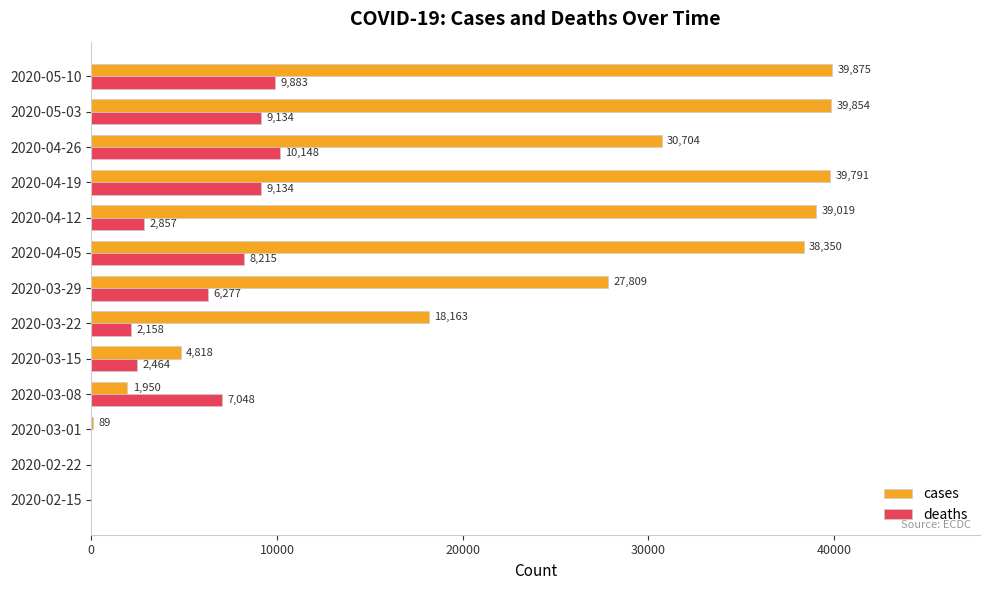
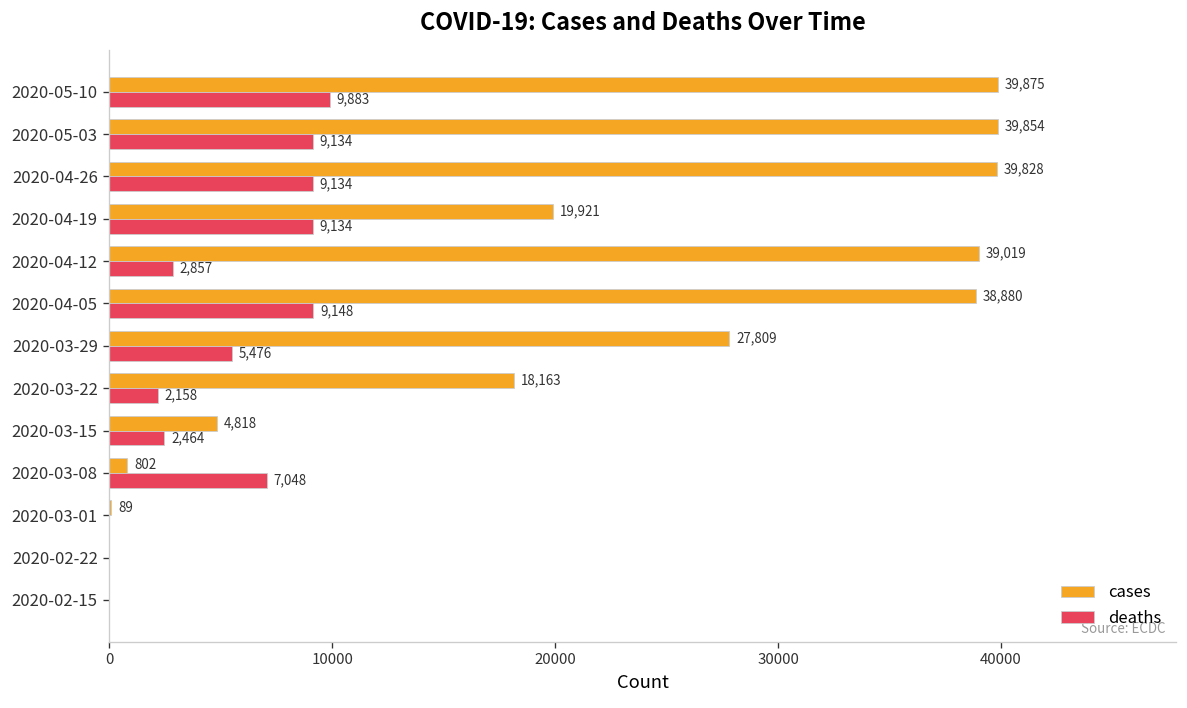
cases, 2020-04-26: 30,704 -> 39,828
deaths, 2020-04-26: 10,148 -> 9,134
cases, 2020-04-19: 39,791 -> 19,921
cases, 2020-04-05: 38,350 -> 38,880
deaths, 2020-04-05: 8,215 -> 9,148
deaths, 2020-03-29: 6,277 -> 5,476
cases, 2020-03-08: 1,950 -> 802
